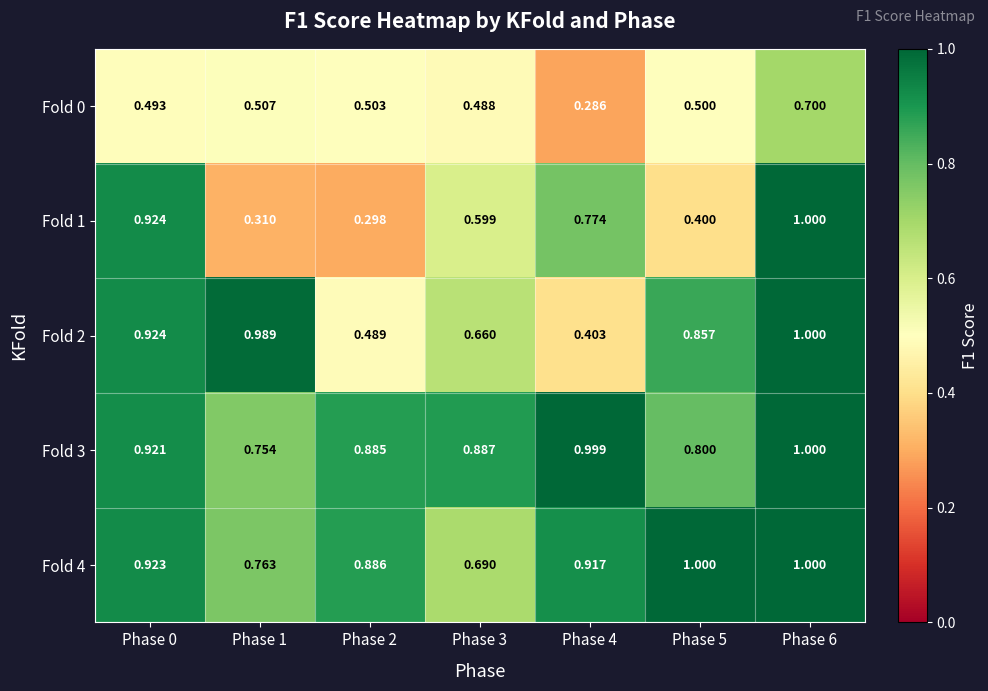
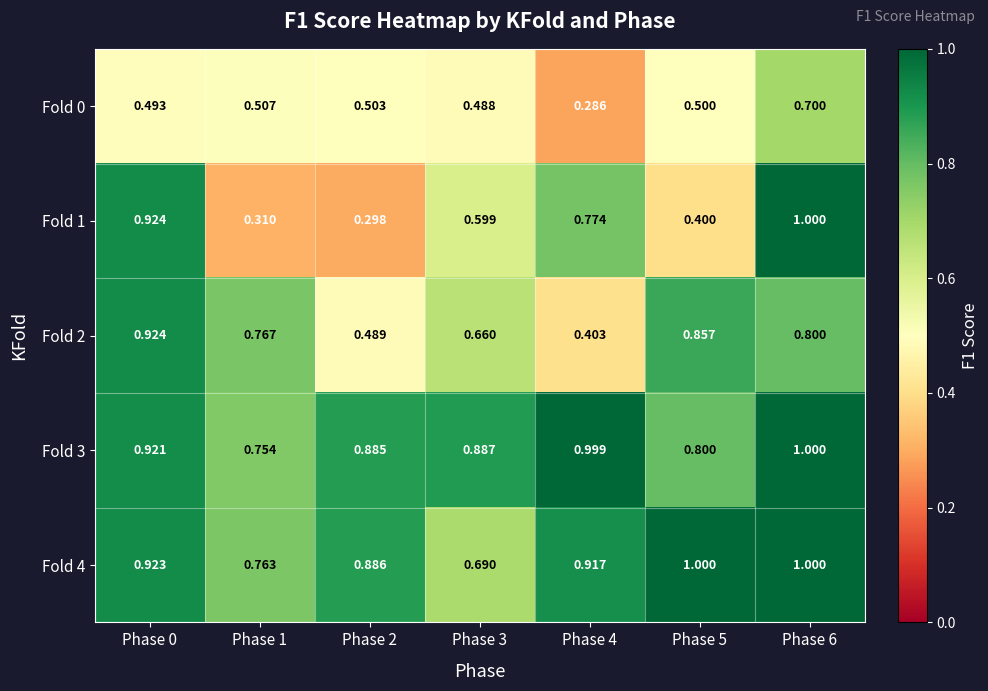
Fold 2, Phase 1: 0.989 -> 0.767
Fold 2, Phase 6: 1.000 -> 0.800
